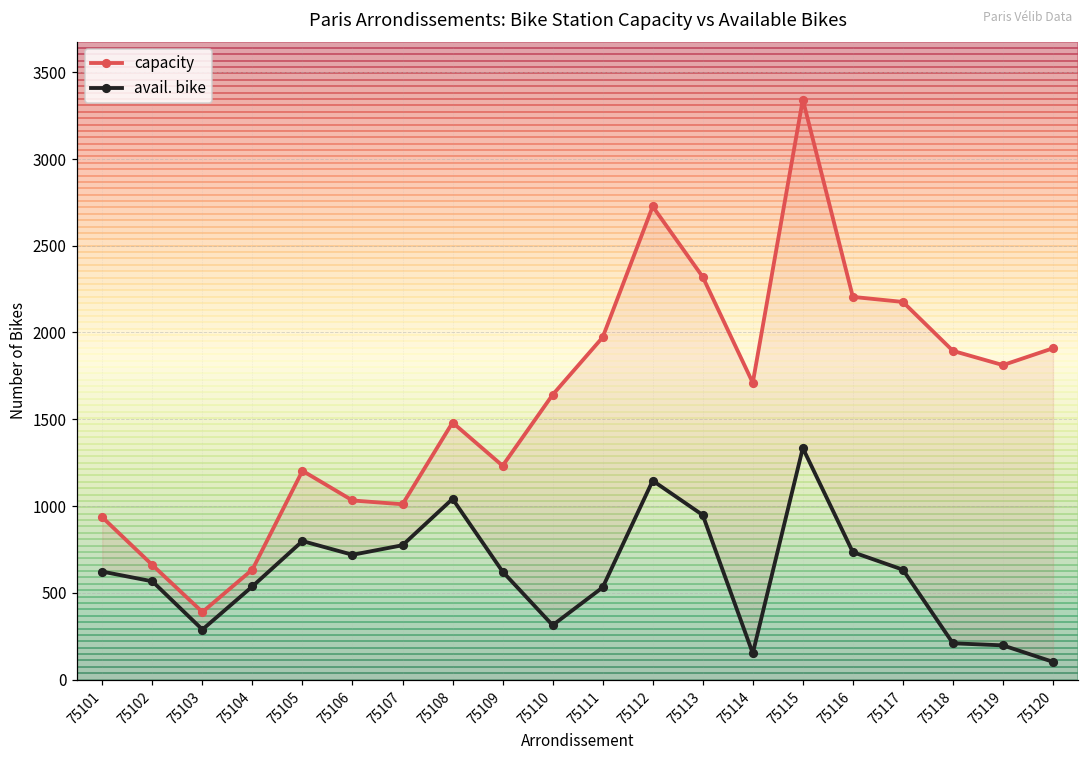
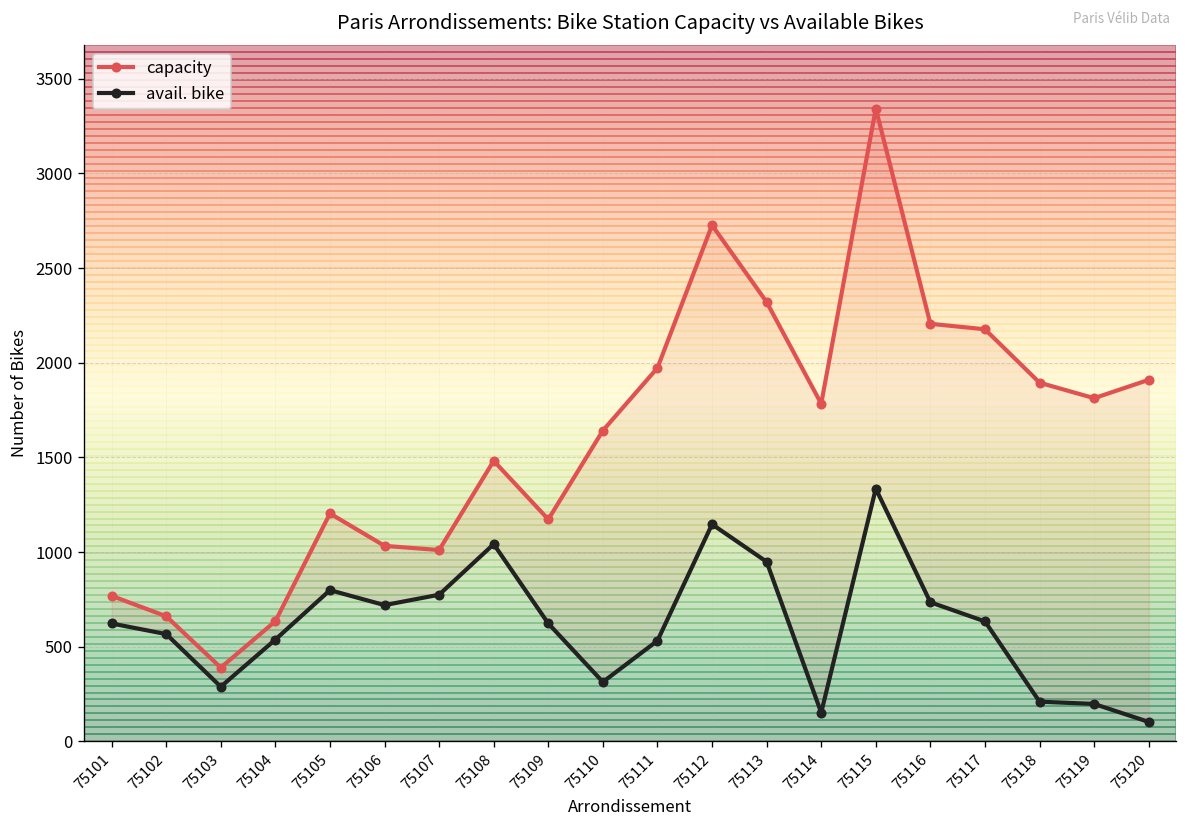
capacity, 75101: 940 -> 770
capacity, 75109: 1230 -> 1170
capacity, 75114: 1710 -> 1780
